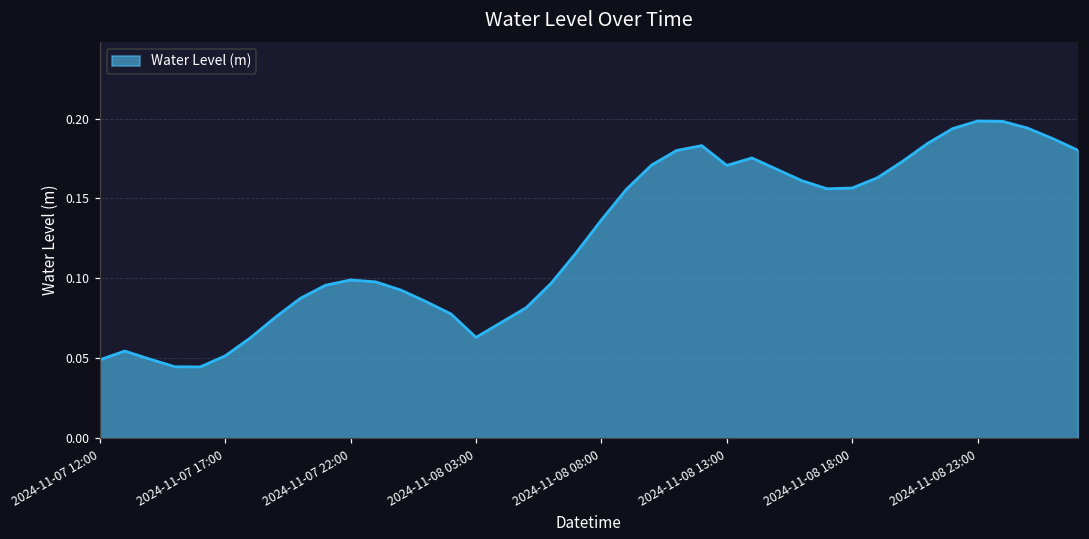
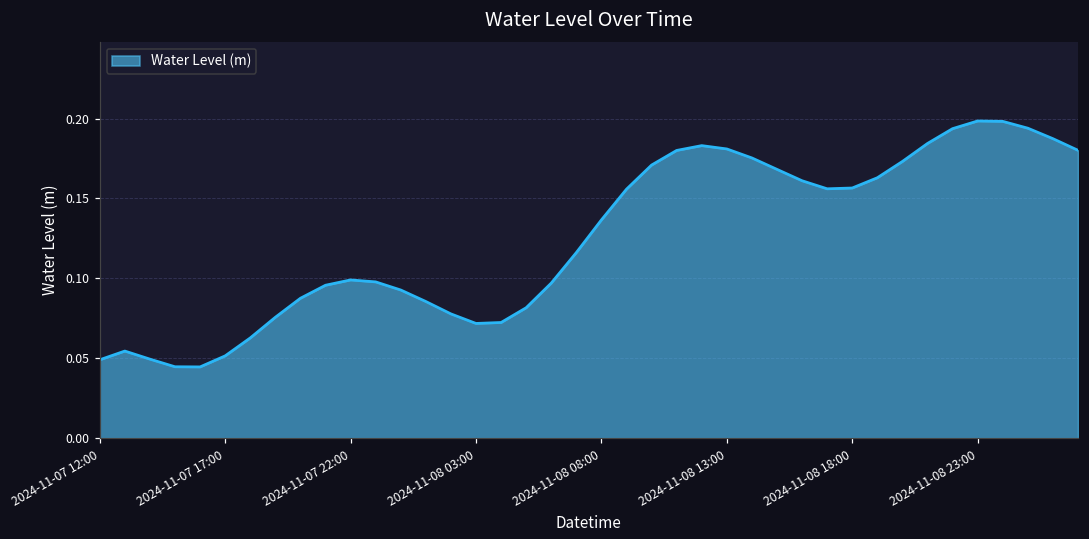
2024-11-08 03:00: 0.063 -> 0.072
2024-11-08 13:00: 0.171 -> 0.181
